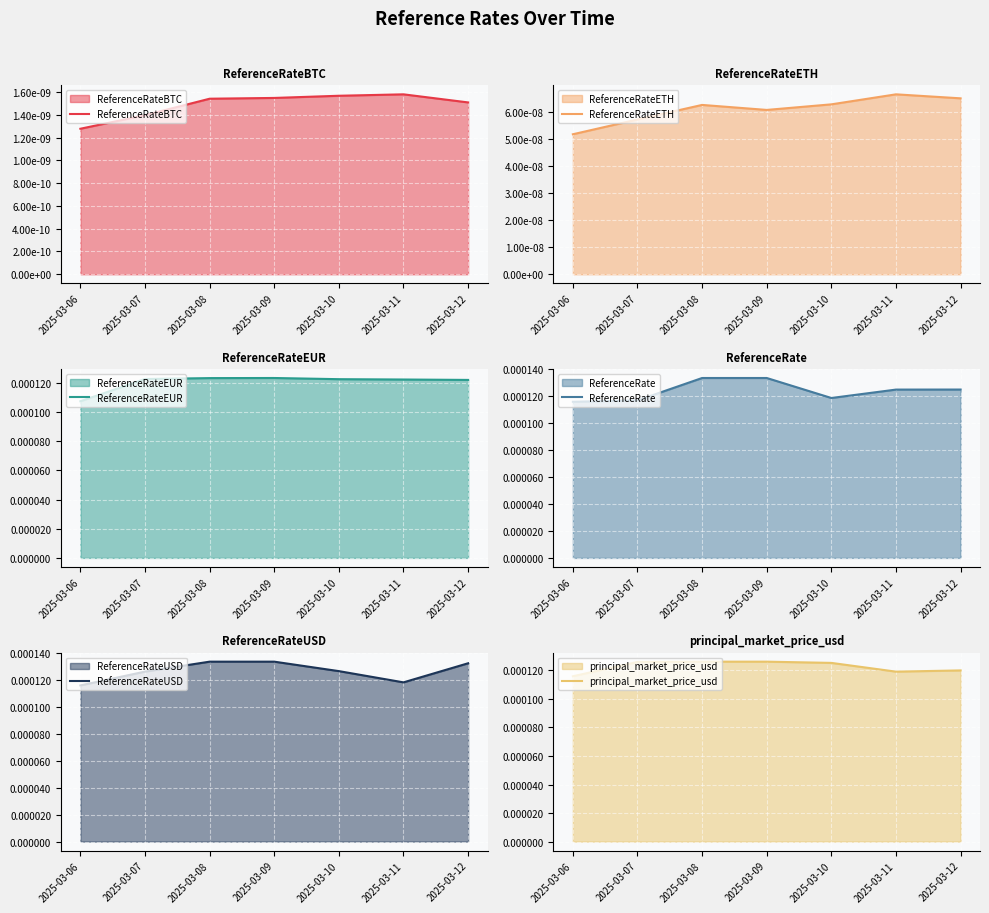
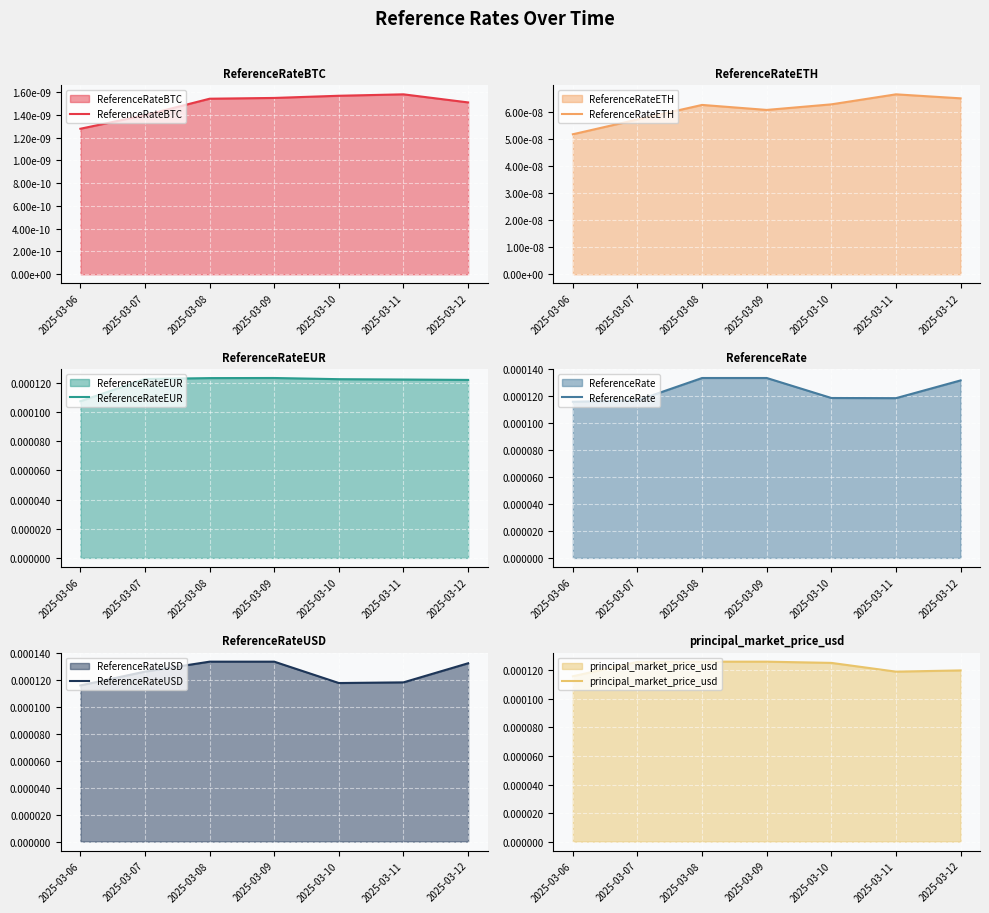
ReferenceRate, 2025-03-11: 0.000125 -> 0.000119
ReferenceRate, 2025-03-12: 0.000125 -> 0.000132
ReferenceRateUSD, 2025-03-10: 0.000126 -> 0.000118
